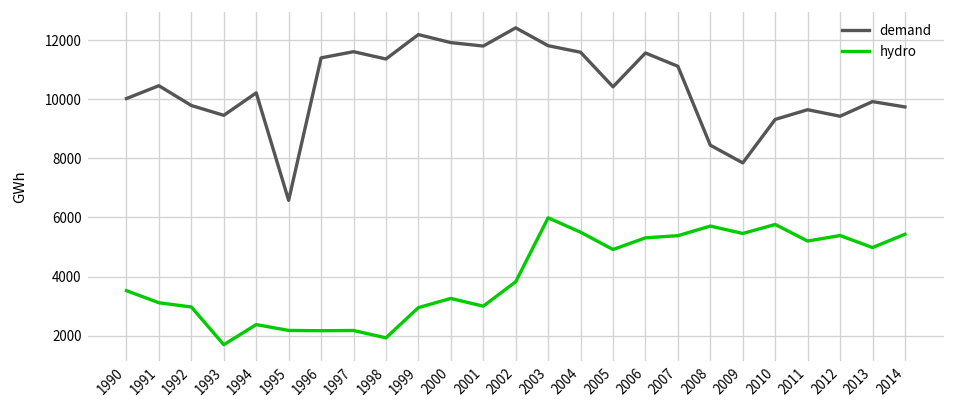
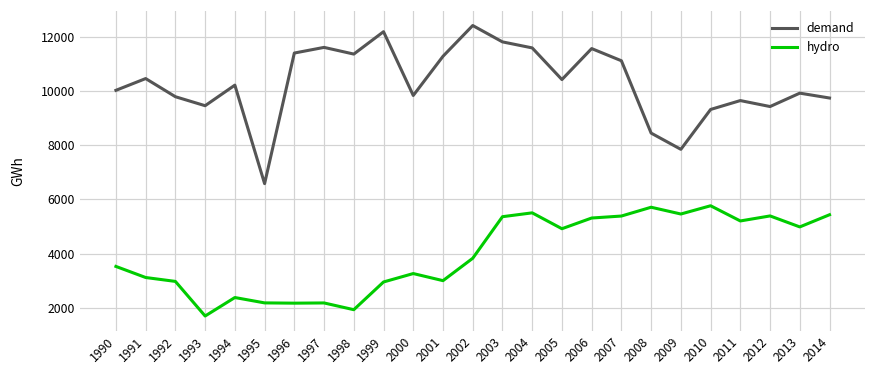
demand, 2000: 11900 -> 9800
demand, 2001: 11800 -> 11300
hydro, 2003: 6000 -> 5400
